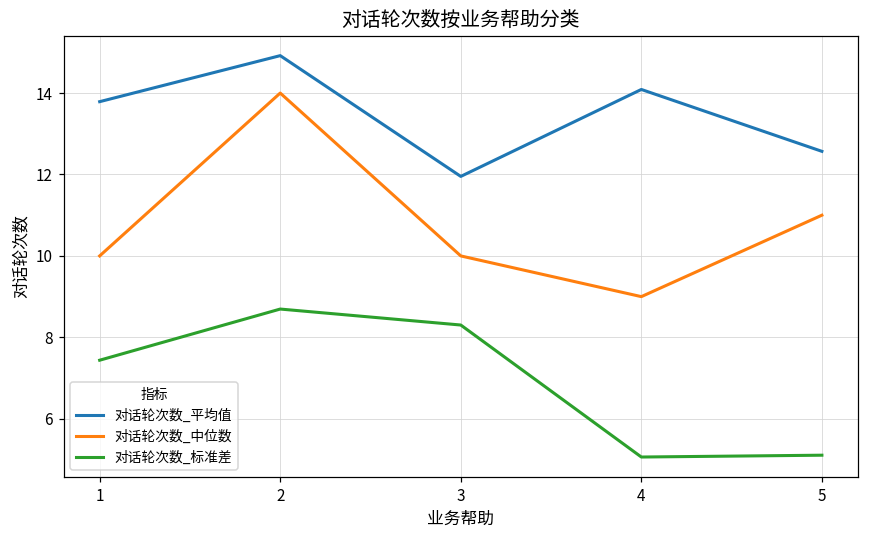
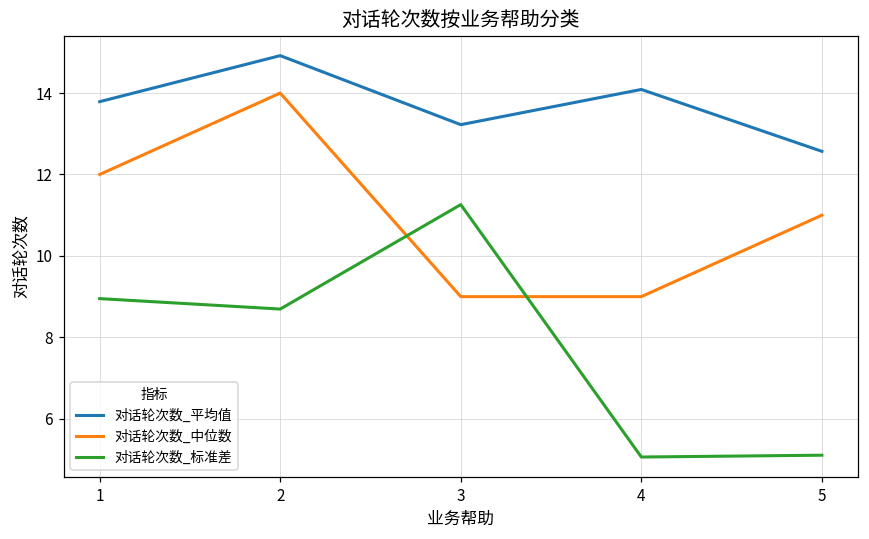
对话轮次数_中位数, 1: 10 -> 12
对话轮次数_标准差, 1: 7.4 -> 9.0
对话轮次数_平均值, 3: 12.0 -> 13.2
对话轮次数_中位数, 3: 10 -> 9
对话轮次数_标准差, 3: 8.3 -> 11.3
